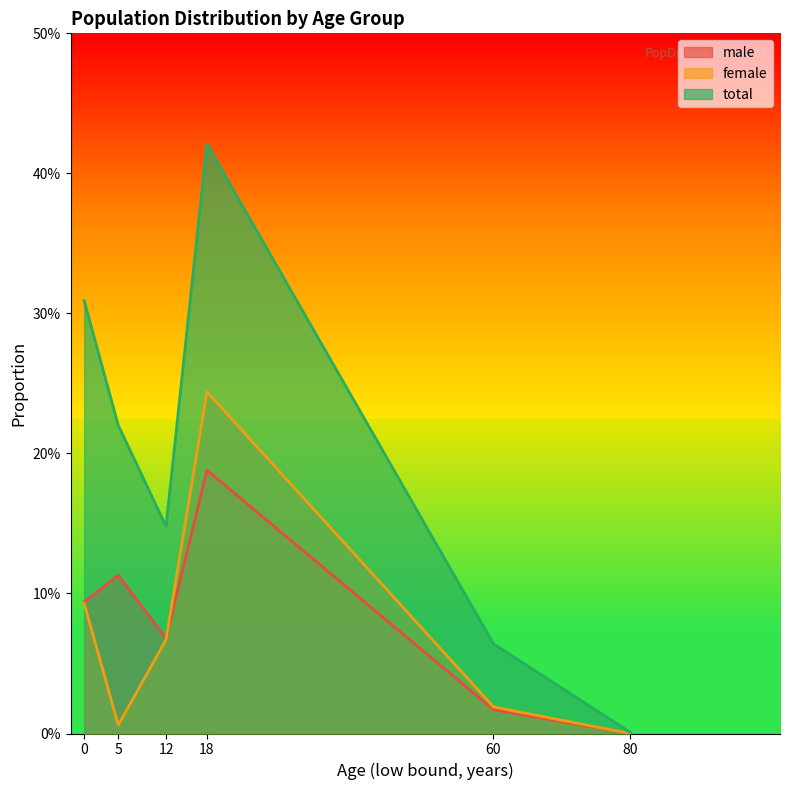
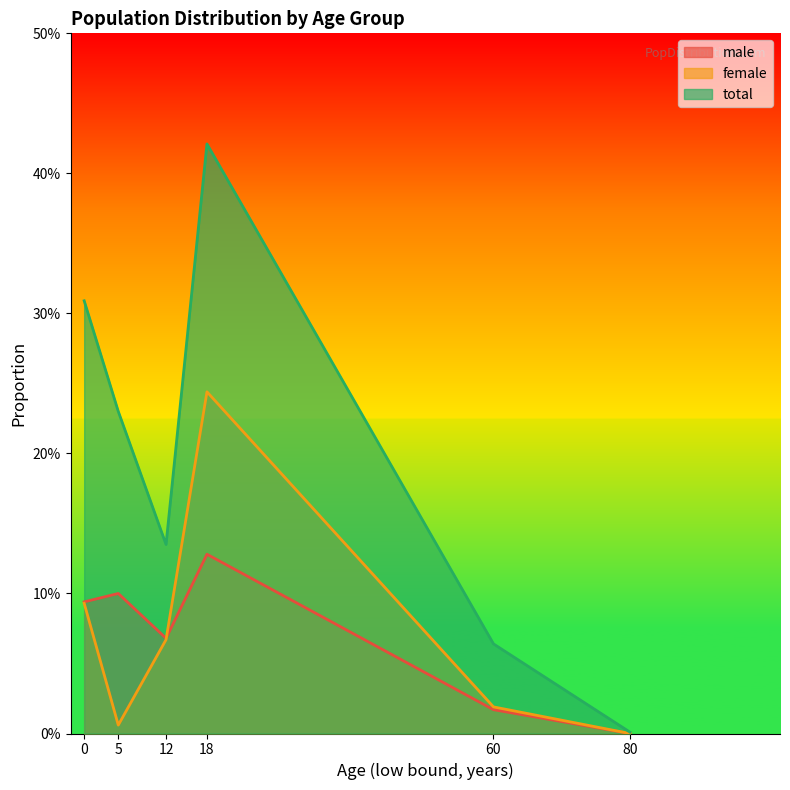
male, 5: 11.3% -> 10.0%
total, 5: 22.0% -> 23.0%
total, 12: 14.8% -> 13.5%
male, 18: 18.8% -> 12.8%
